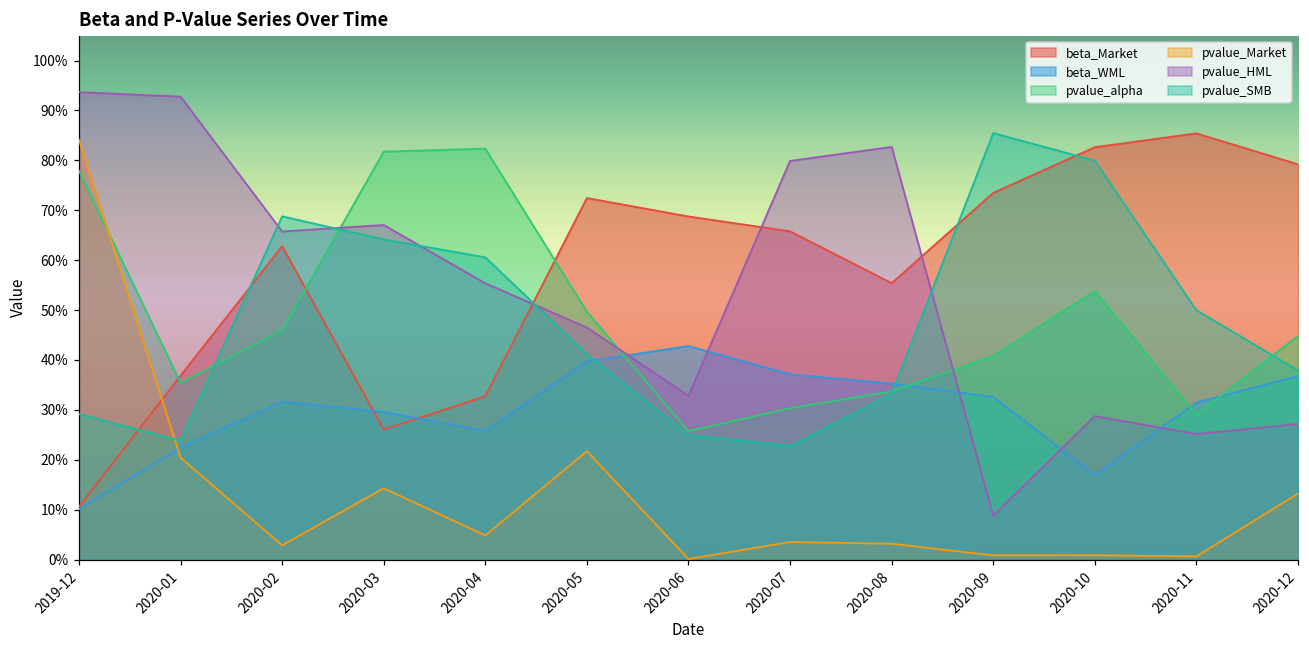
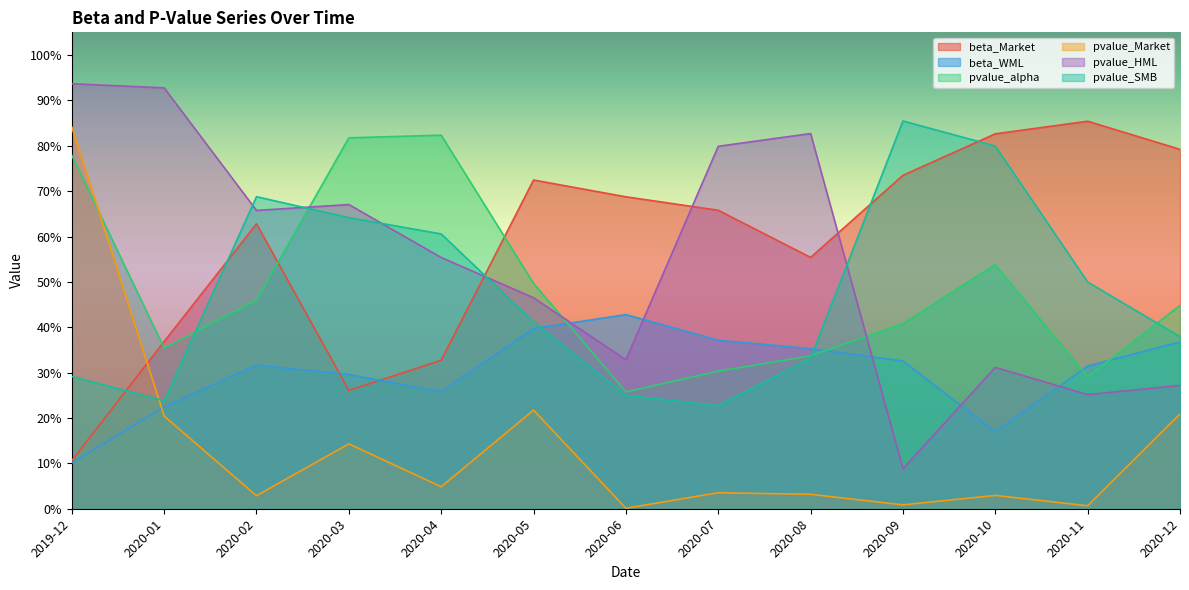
pvalue_Market, 2020-10: 1% -> 3%
pvalue_HML, 2020-10: 29% -> 31%
pvalue_Market, 2020-12: 13% -> 21%
